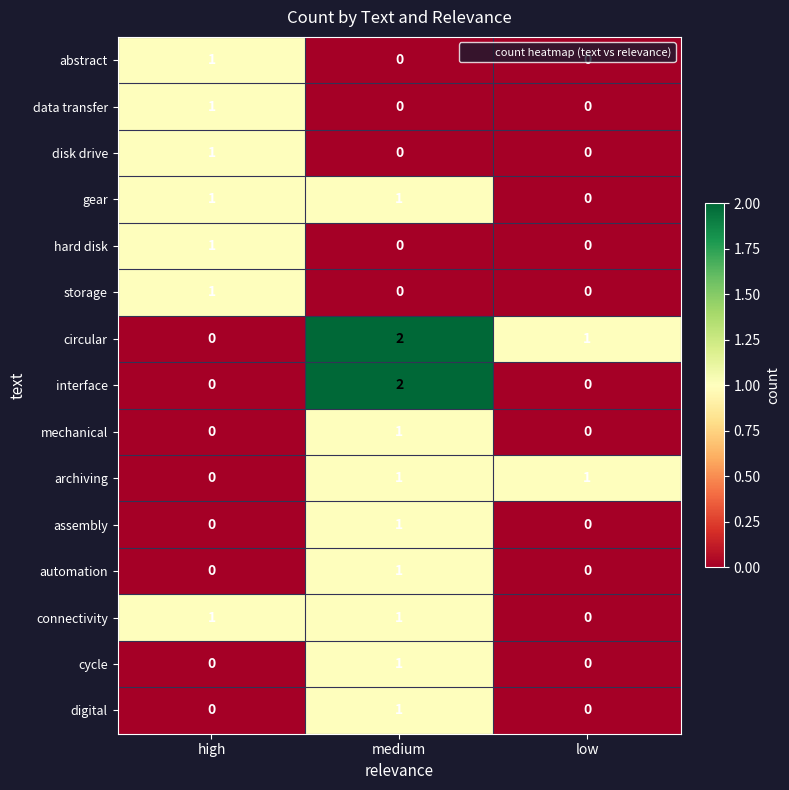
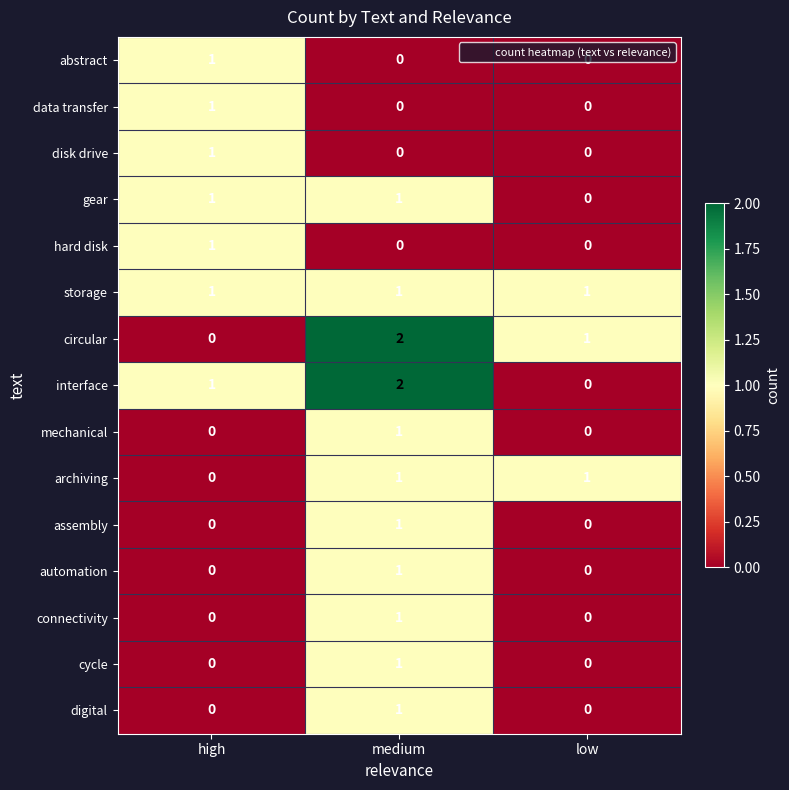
storage, medium: 0 -> 1
storage, low: 0 -> 1
interface, high: 0 -> 1
connectivity, high: 1 -> 0
